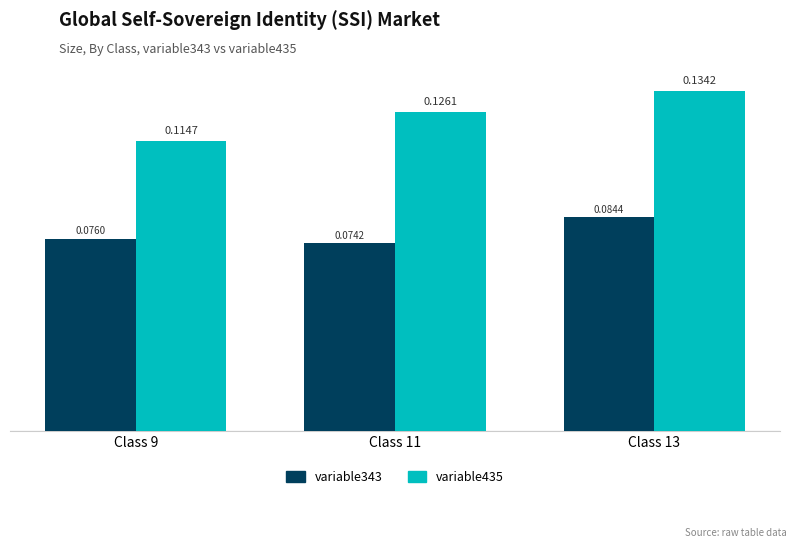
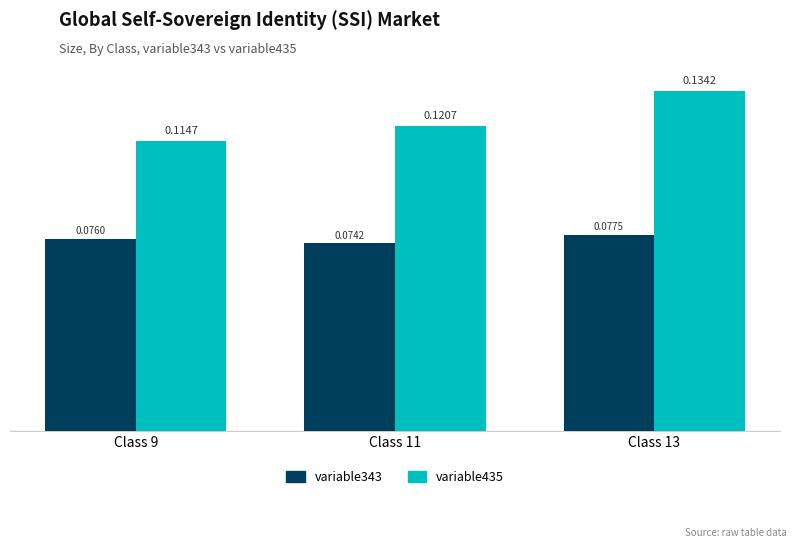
variable435, Class 11: 0.1261 -> 0.1207
variable343, Class 13: 0.0844 -> 0.0775
